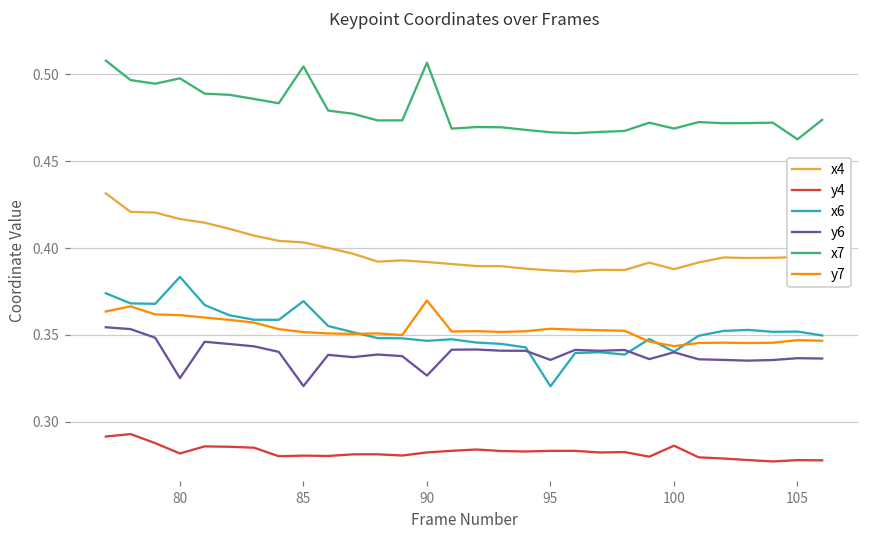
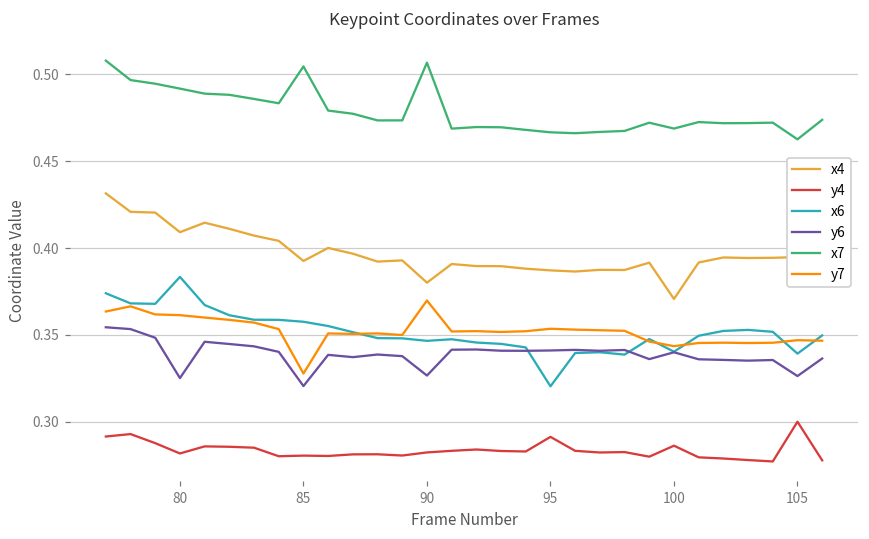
x4, 80: 0.417 -> 0.409
x7, 80: 0.498 -> 0.492
x4, 85: 0.403 -> 0.393
x6, 85: 0.369 -> 0.358
y7, 85: 0.352 -> 0.328
x4, 90: 0.392 -> 0.380
y4, 95: 0.283 -> 0.291
y6, 95: 0.336 -> 0.341
x4, 100: 0.388 -> 0.371
y4, 105: 0.278 -> 0.300
x6, 105: 0.352 -> 0.339
y6, 105: 0.337 -> 0.326
